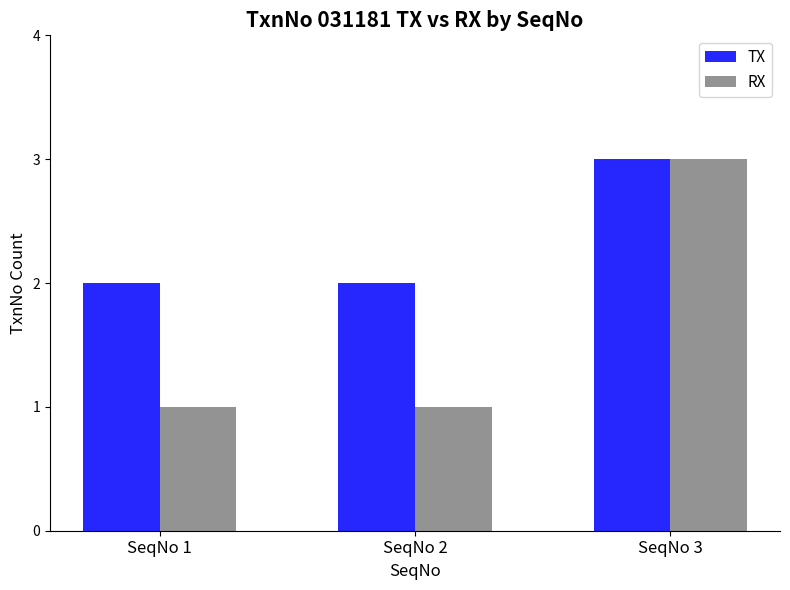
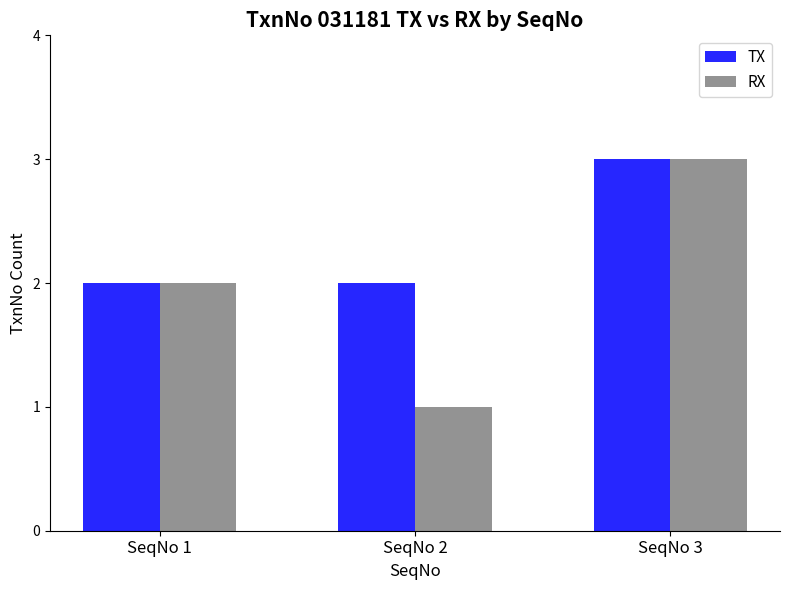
RX, SeqNo 1: 1 -> 2
